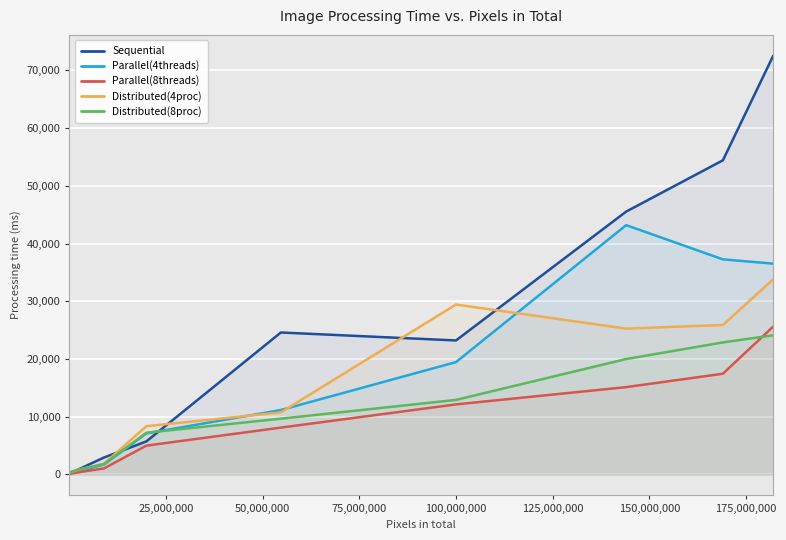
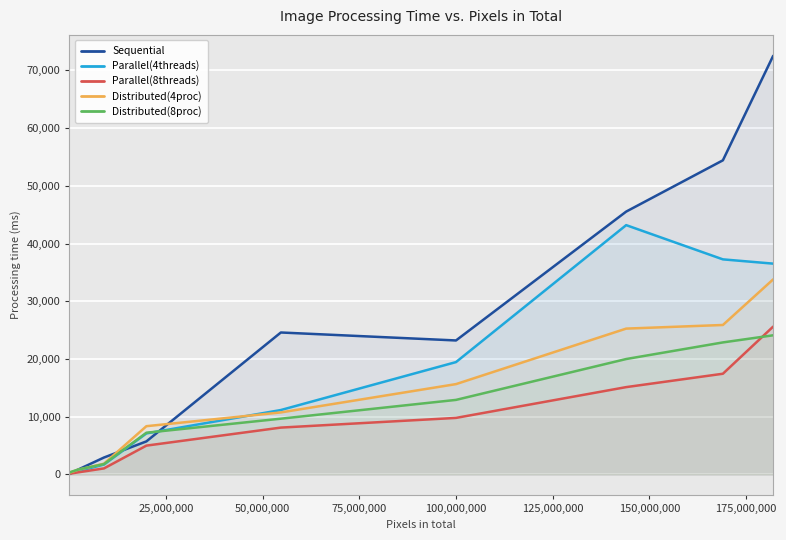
Parallel(8threads), 100,000,000: 12,000 -> 10,000
Distributed(4proc), 100,000,000: 29,000 -> 16,000
